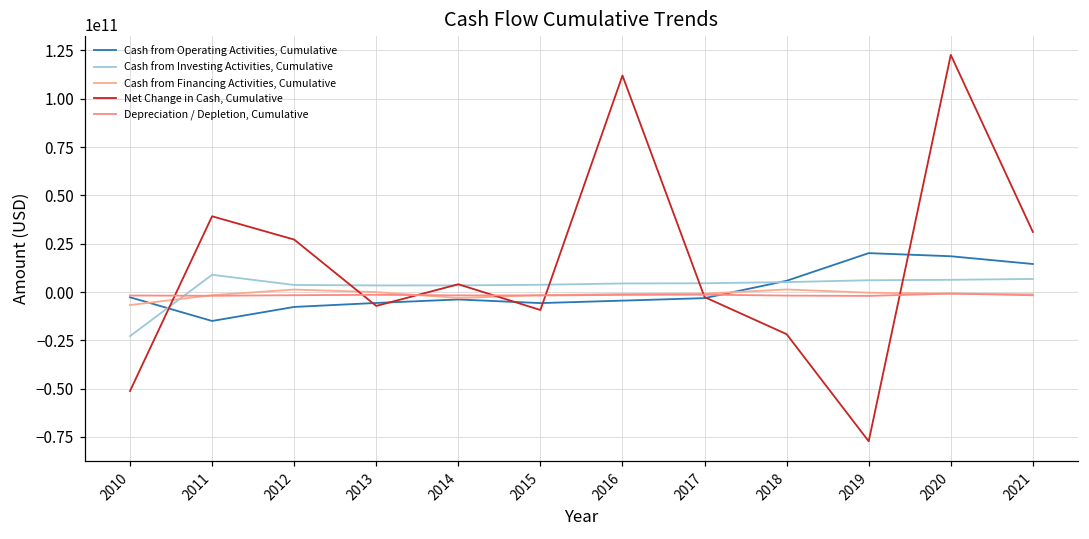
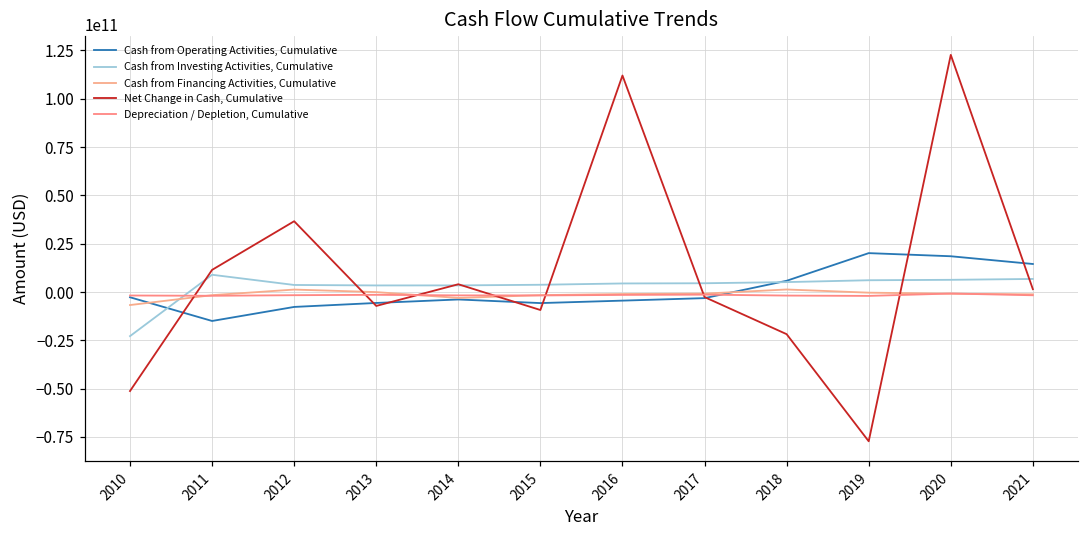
Net Change in Cash, Cumulative, 2011: 39000000000 -> 11000000000
Net Change in Cash, Cumulative, 2012: 27000000000 -> 37000000000
Net Change in Cash, Cumulative, 2021: 31000000000 -> 1000000000
